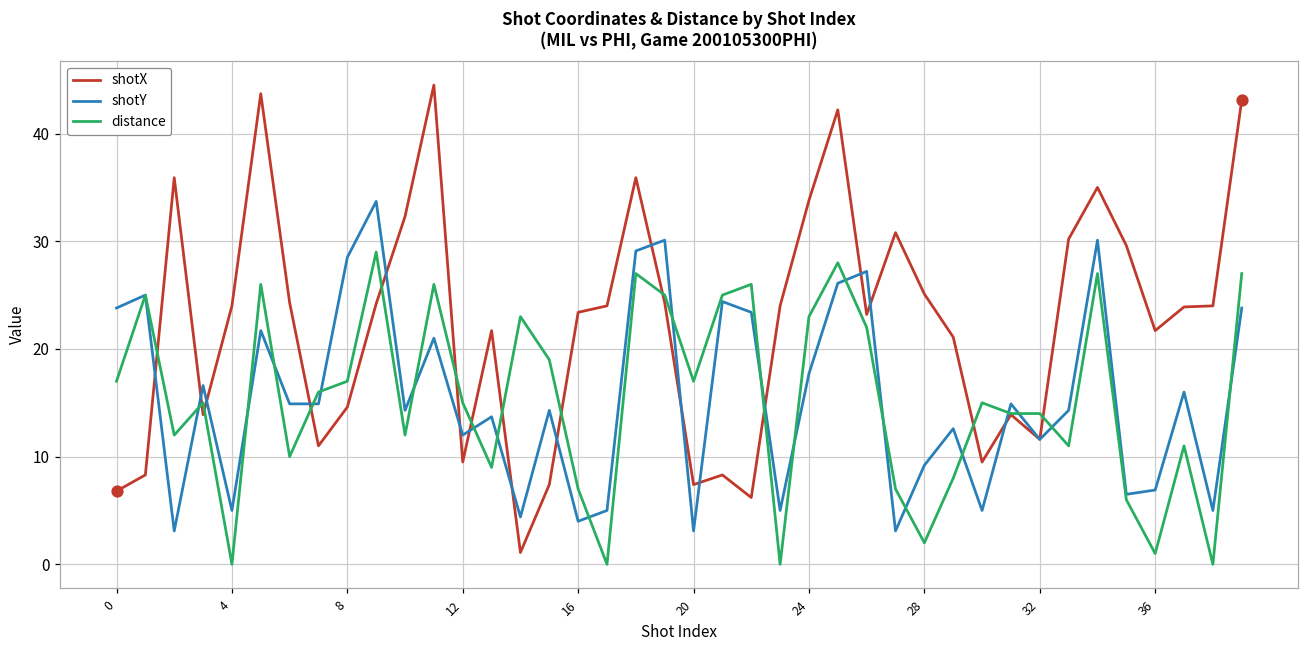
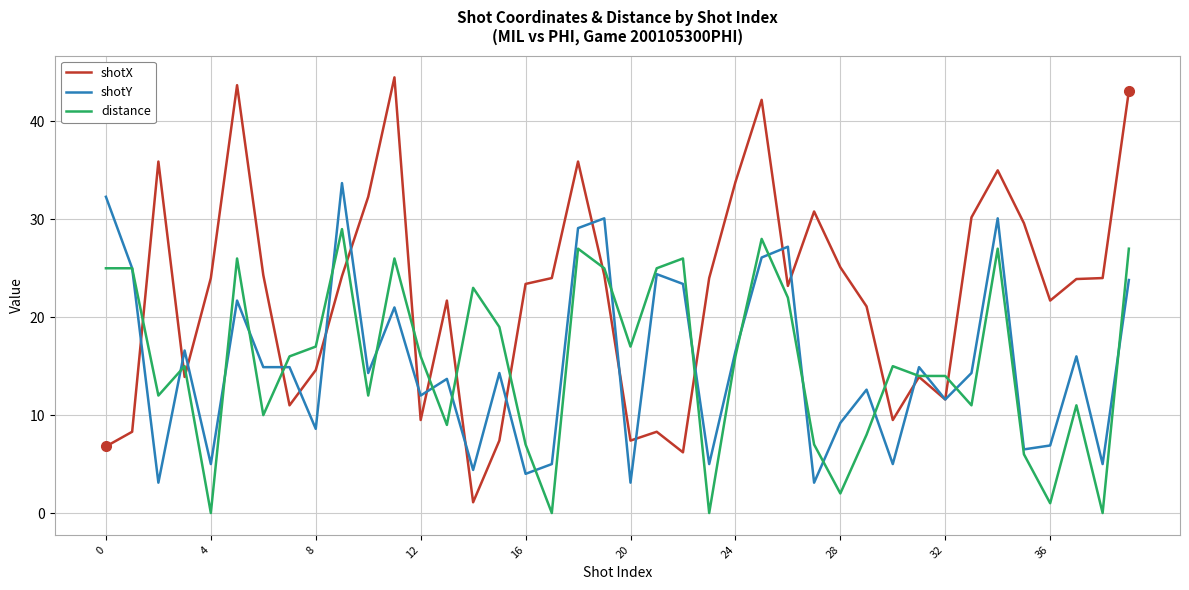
shotY, 0: 24 -> 32
distance, 0: 17 -> 25
shotY, 8: 29 -> 9
distance, 12: 15 -> 16
shotY, 24: 18 -> 17
distance, 24: 23 -> 16
